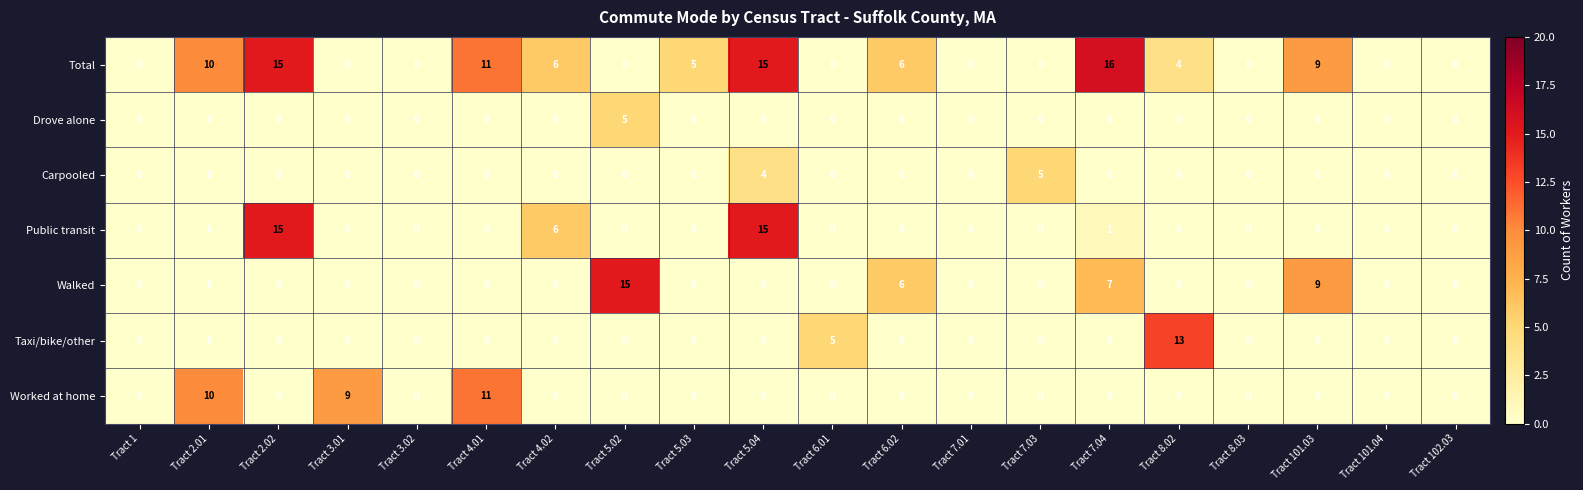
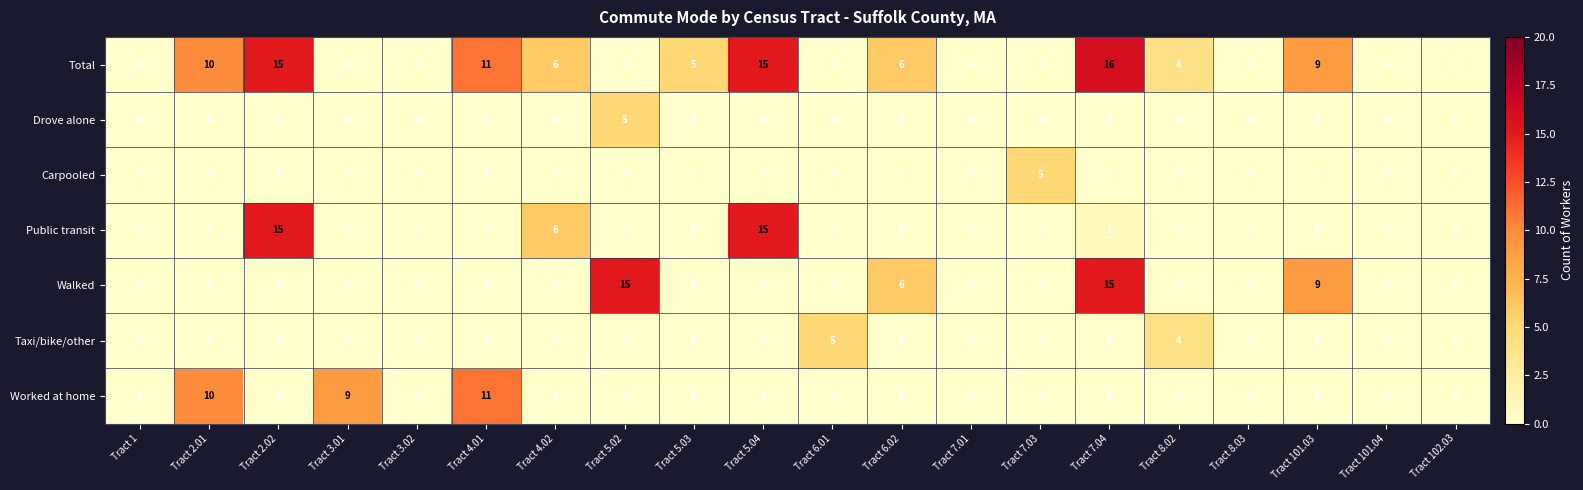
Carpooled, Tract 5.04: 4 -> 0
Walked, Tract 7.04: 7 -> 15
Taxi/bike/other, Tract 8.02: 13 -> 4
